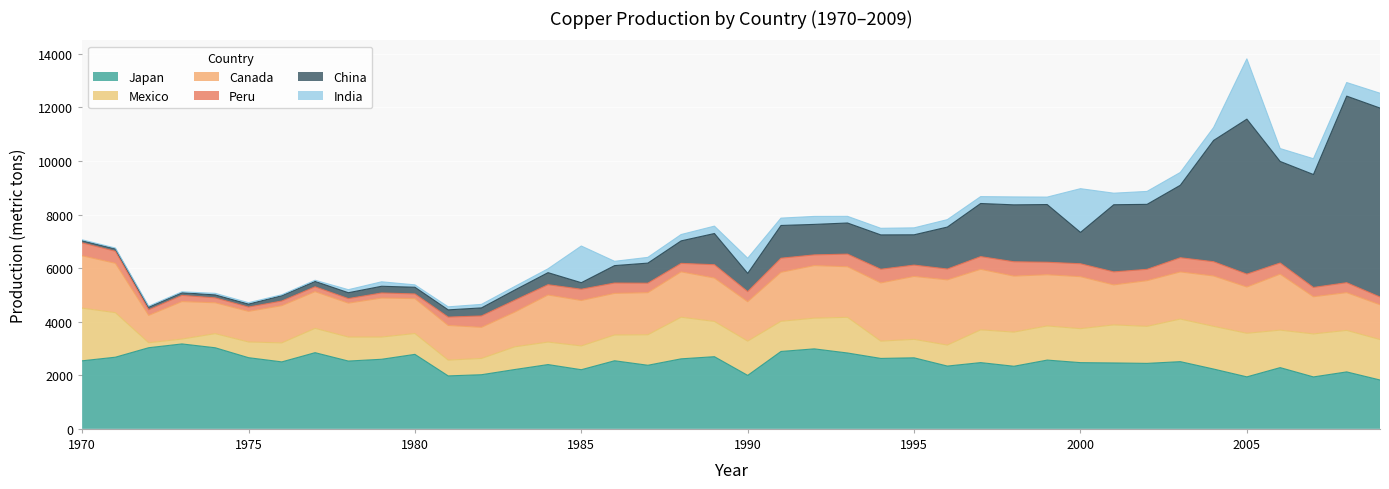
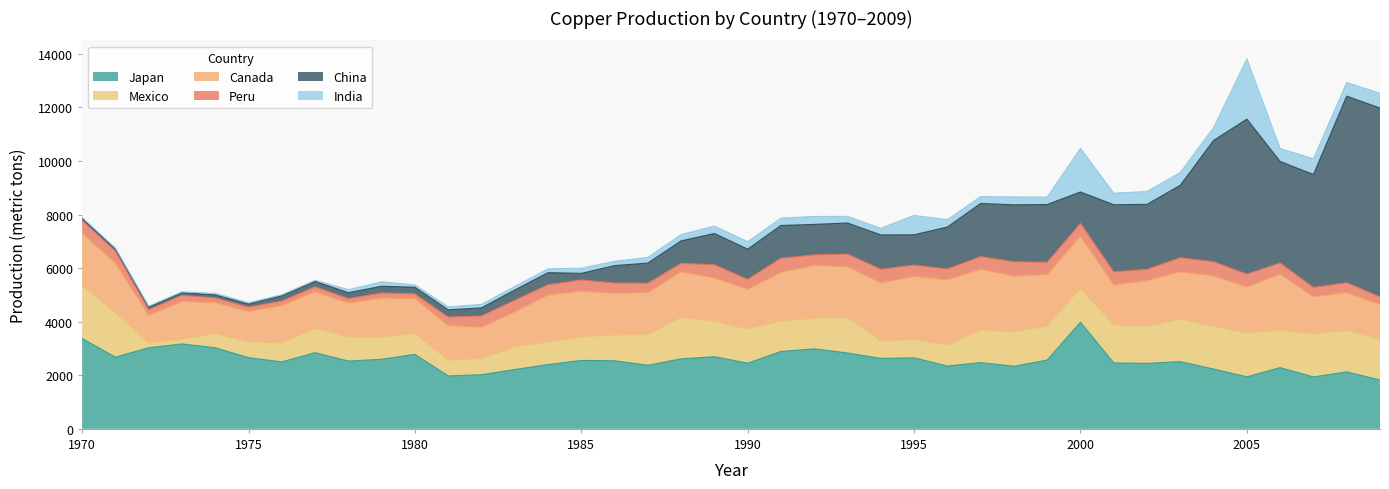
Japan, 1970: 2500 -> 3400
Japan, 1985: 2200 -> 2600
India, 1985: 1400 -> 200
Japan, 1990: 2000 -> 2500
China, 1990: 700 -> 1100
India, 1990: 600 -> 300
India, 1995: 300 -> 700
Japan, 2000: 2500 -> 4000
